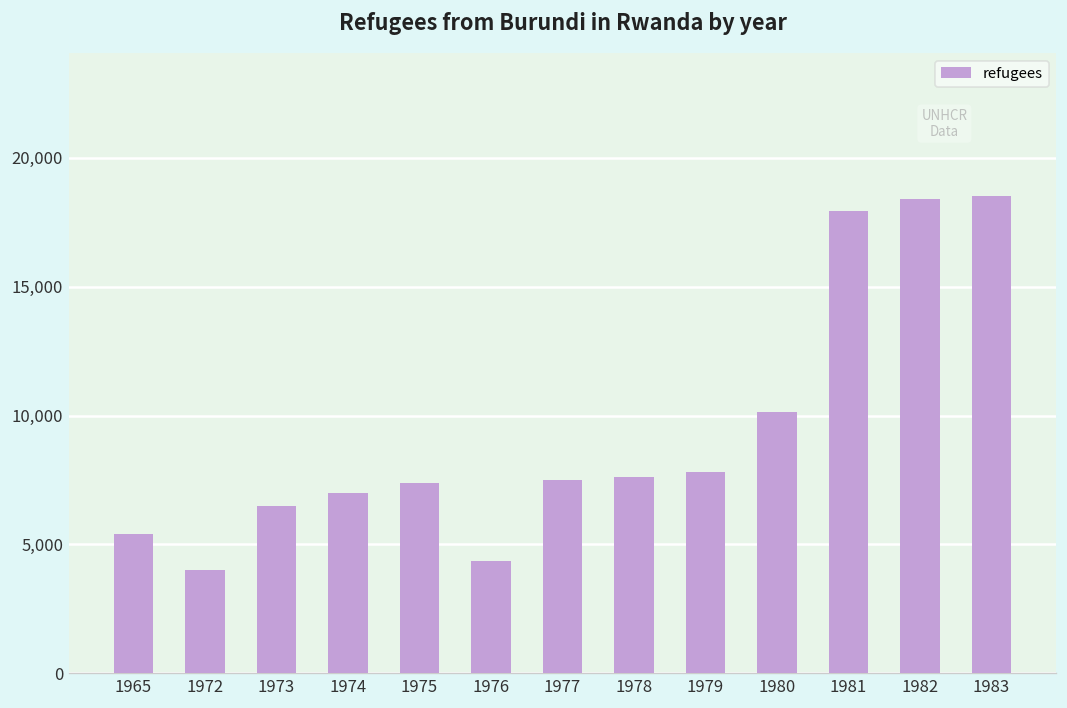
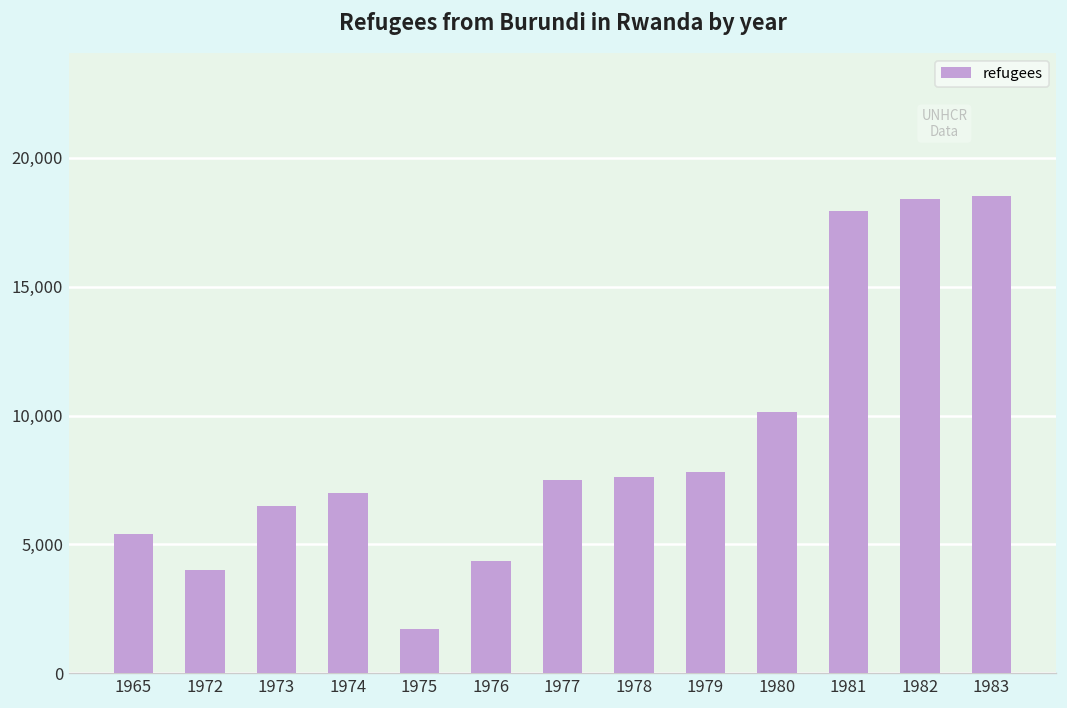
1975: 7,400 -> 1,700
